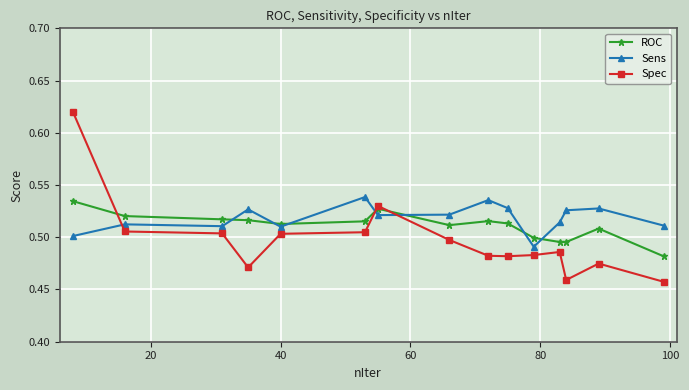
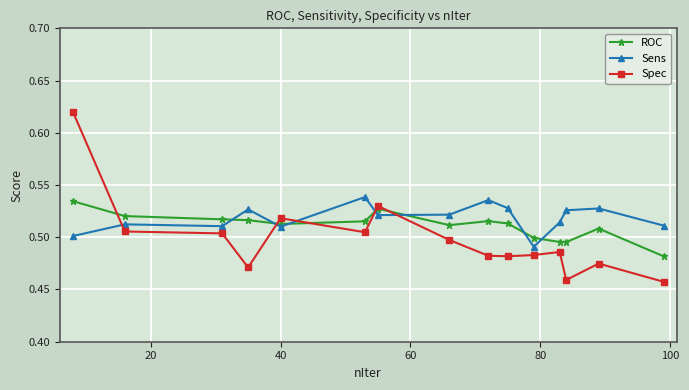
Spec, 40: 0.503 -> 0.518
